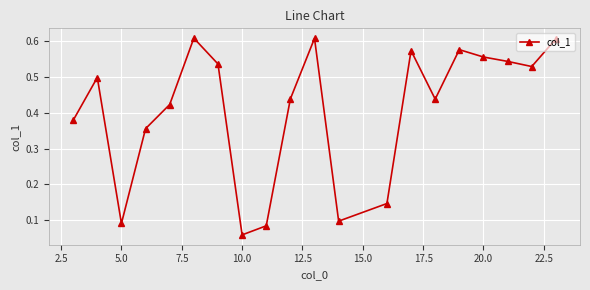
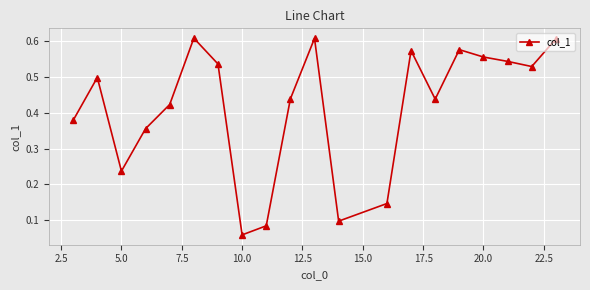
5.0: 0.09 -> 0.24
